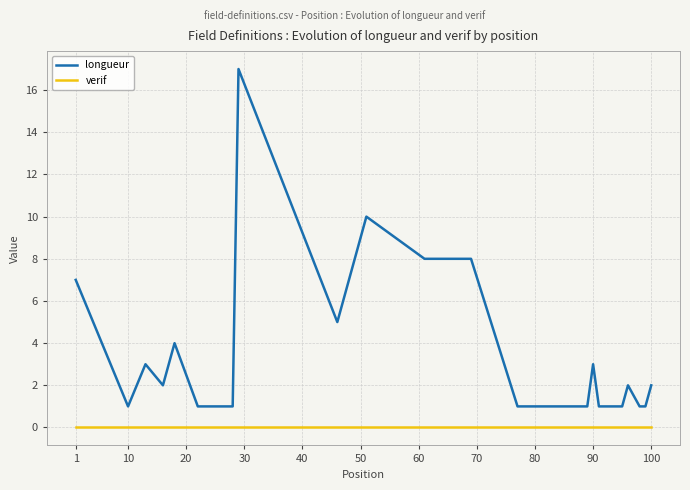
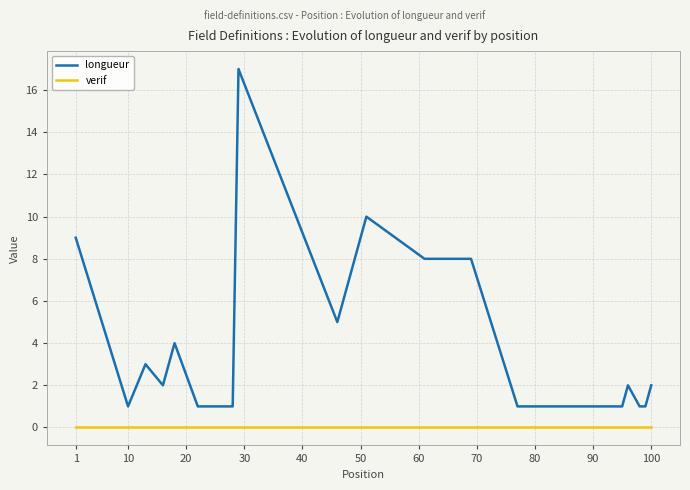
longueur, 1: 7 -> 9
longueur, 90: 3 -> 1
